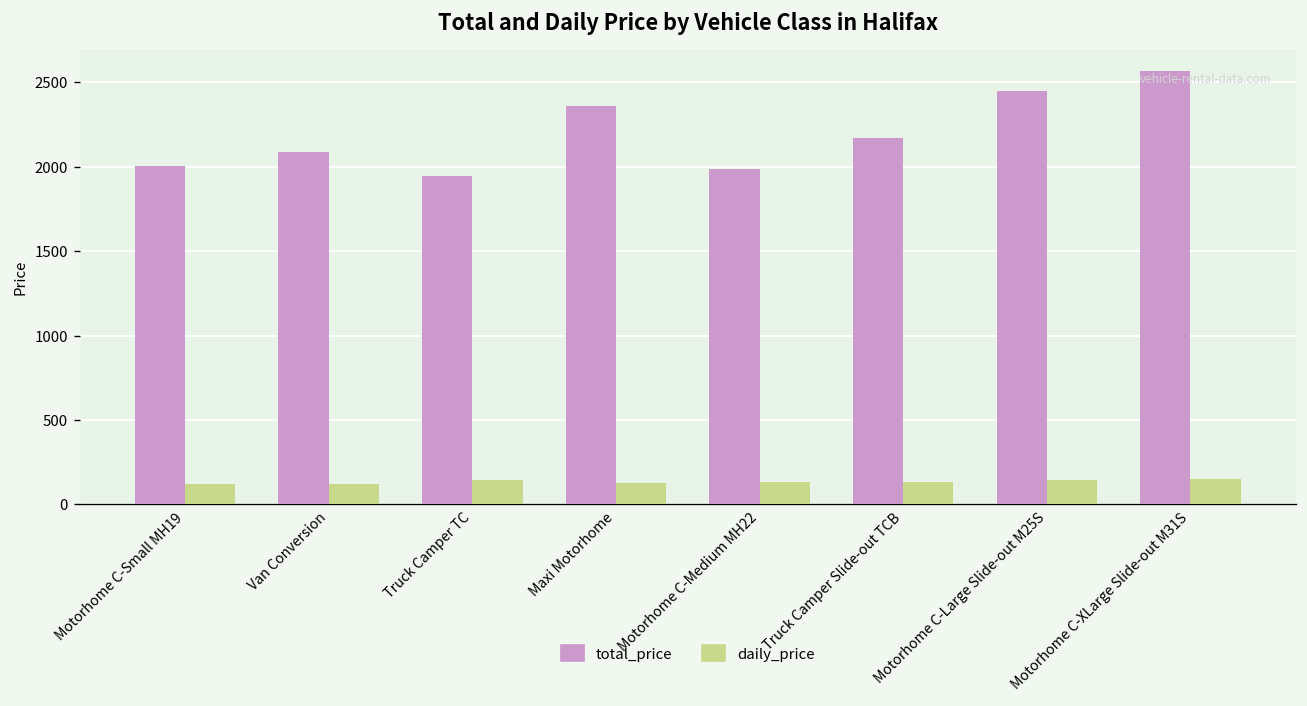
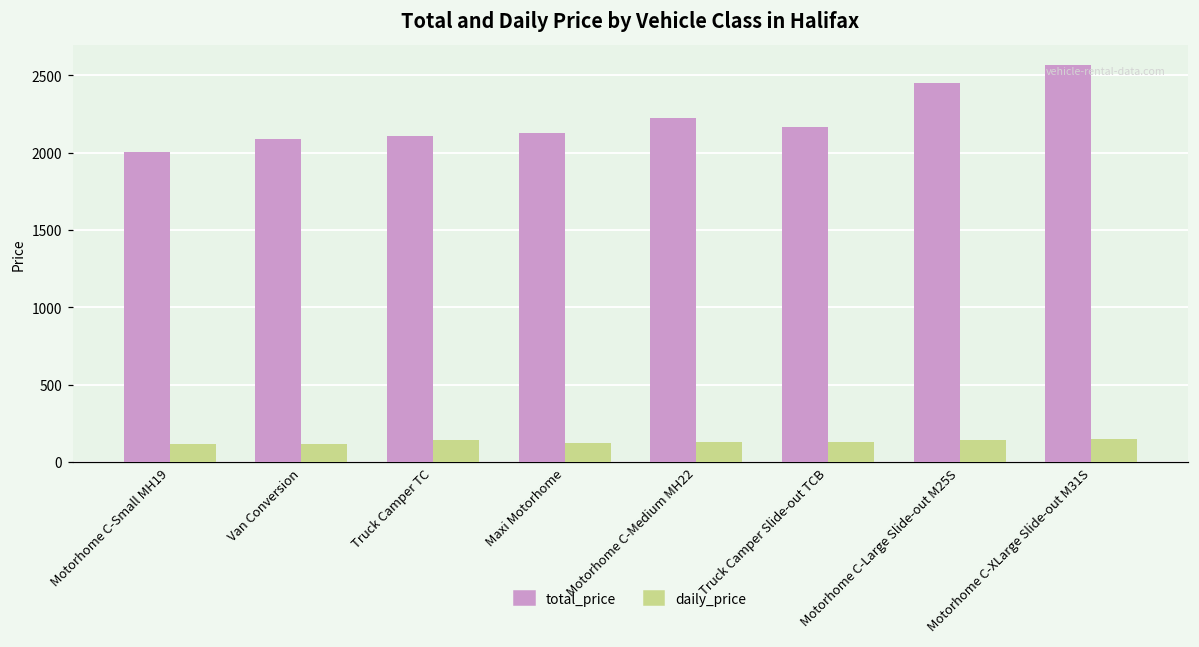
total_price, Truck Camper TC: 1950 -> 2110
total_price, Maxi Motorhome: 2360 -> 2130
total_price, Motorhome C-Medium MH22: 1990 -> 2230
